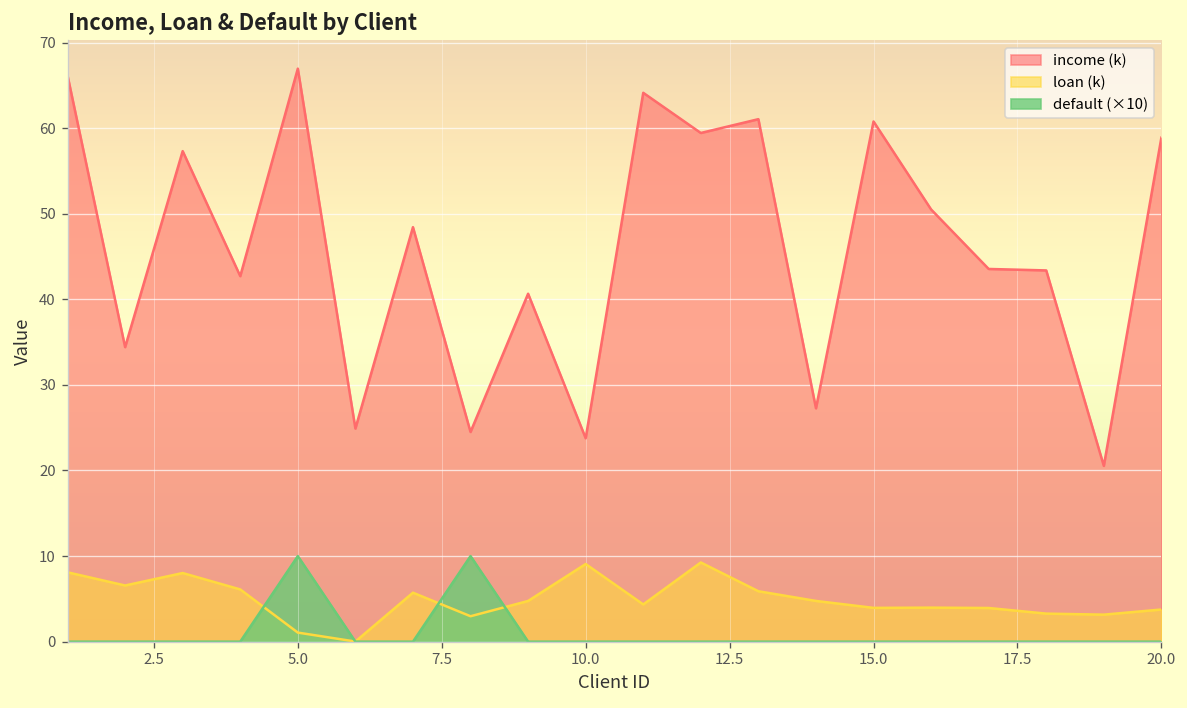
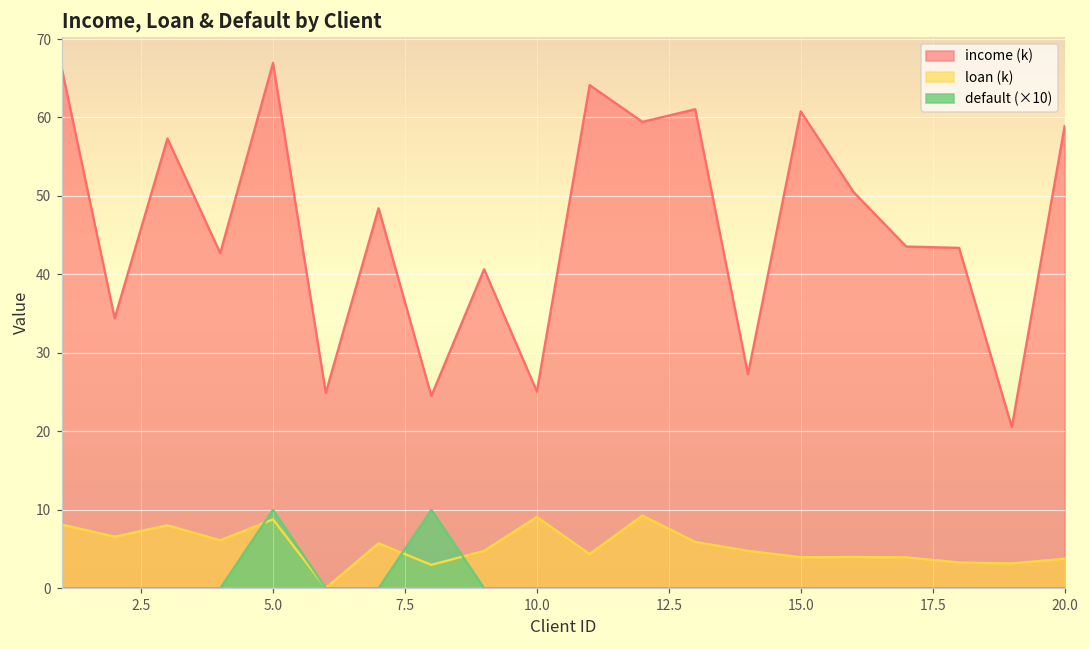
loan (k), 5.0: 1 -> 9
income (k), 10.0: 24 -> 25
